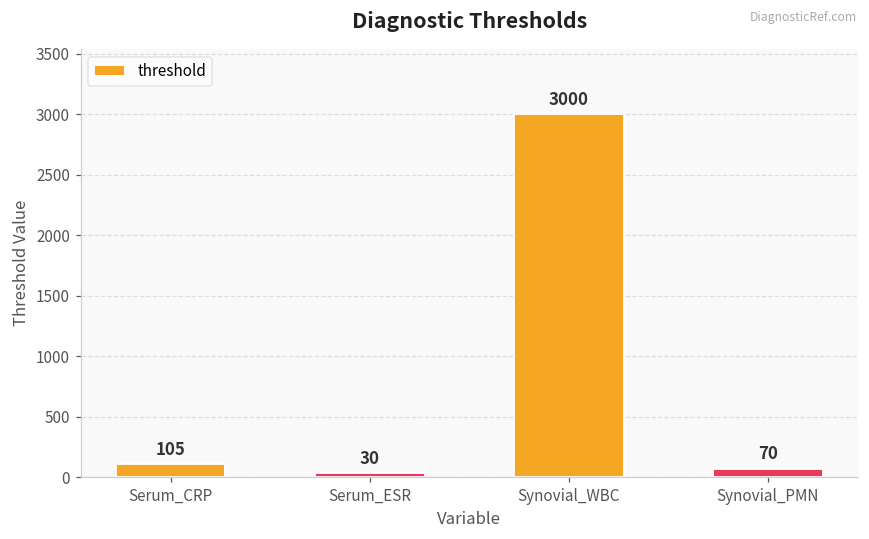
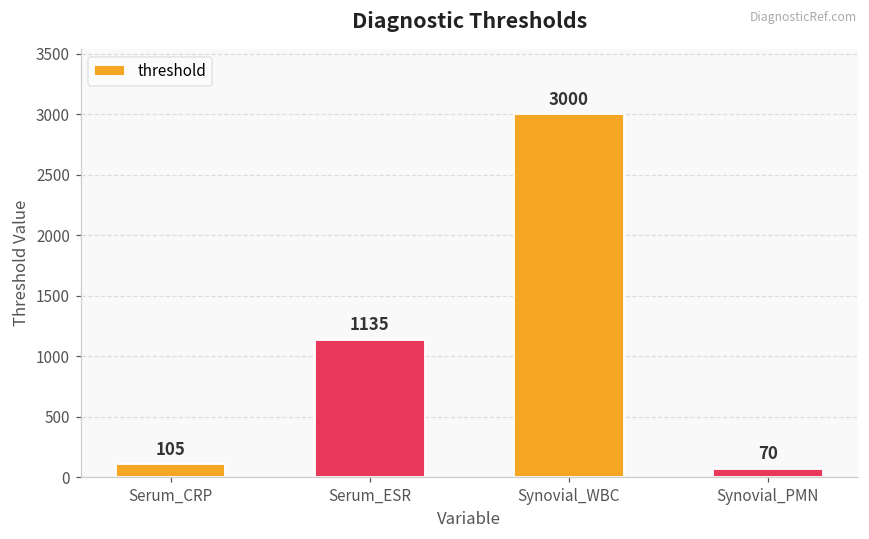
Serum_ESR: 30 -> 1135
